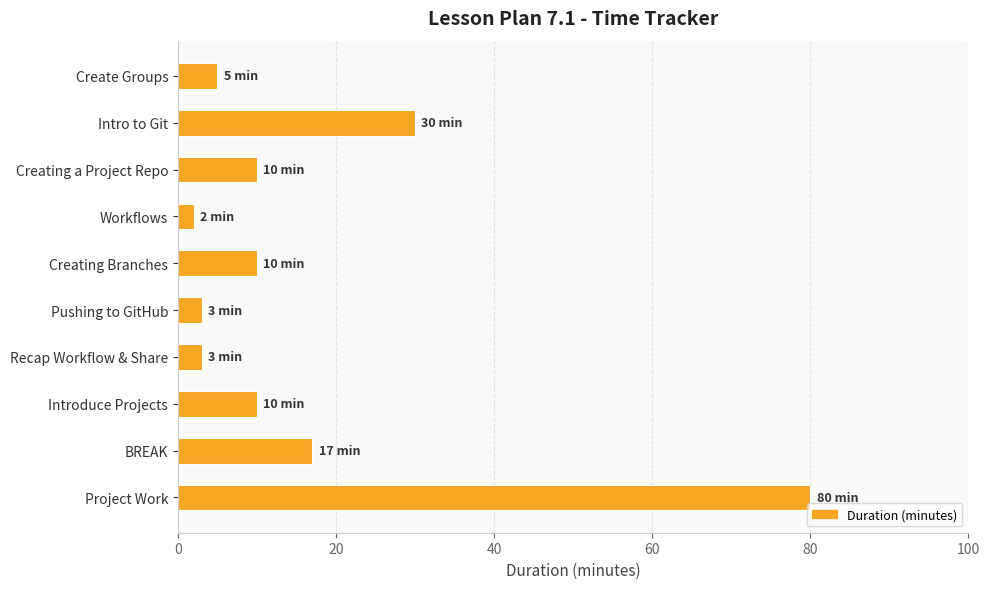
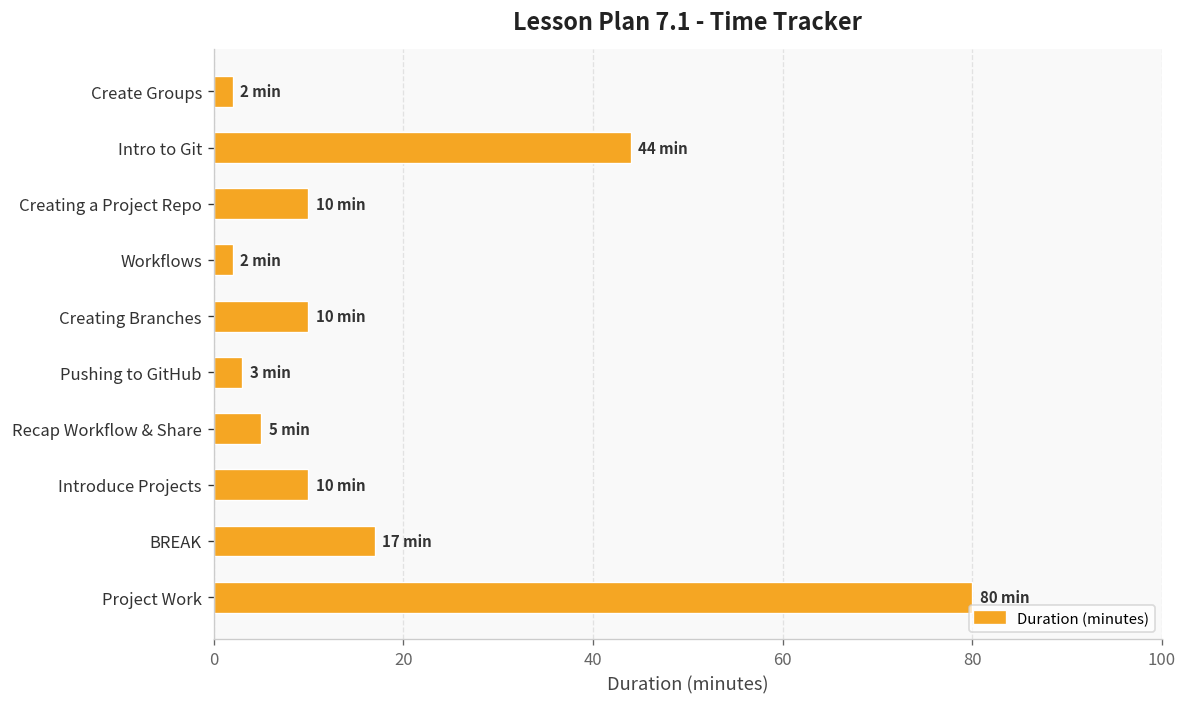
Create Groups: 5 -> 2
Intro to Git: 30 -> 44
Recap Workflow & Share: 3 -> 5
